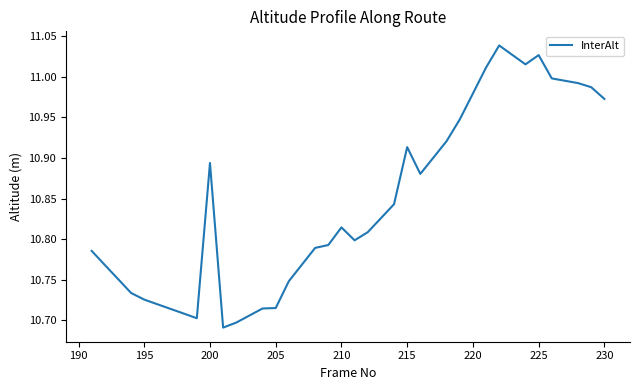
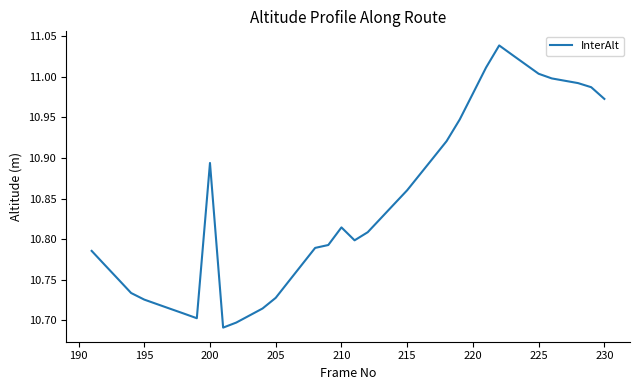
205: 10.72 -> 10.73
215: 10.91 -> 10.86
225: 11.03 -> 11.00
